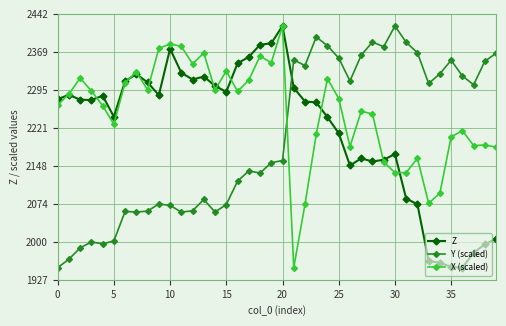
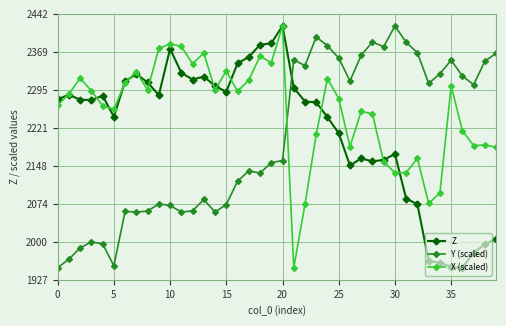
Y (scaled), 5: 2000 -> 1950
X (scaled), 5: 2230 -> 2260
X (scaled), 35: 2200 -> 2300
